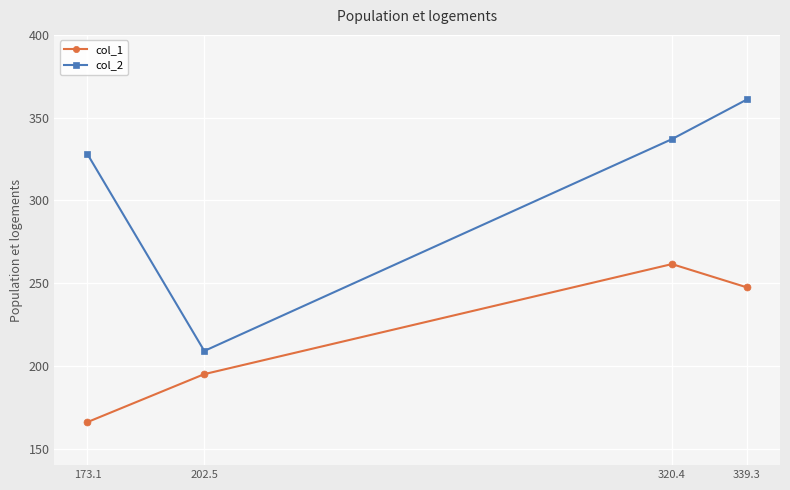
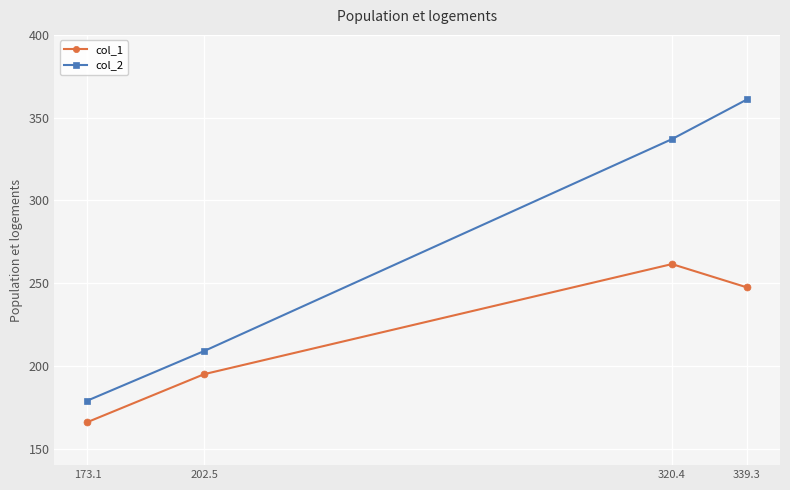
col_2, 173.1: 328 -> 179
